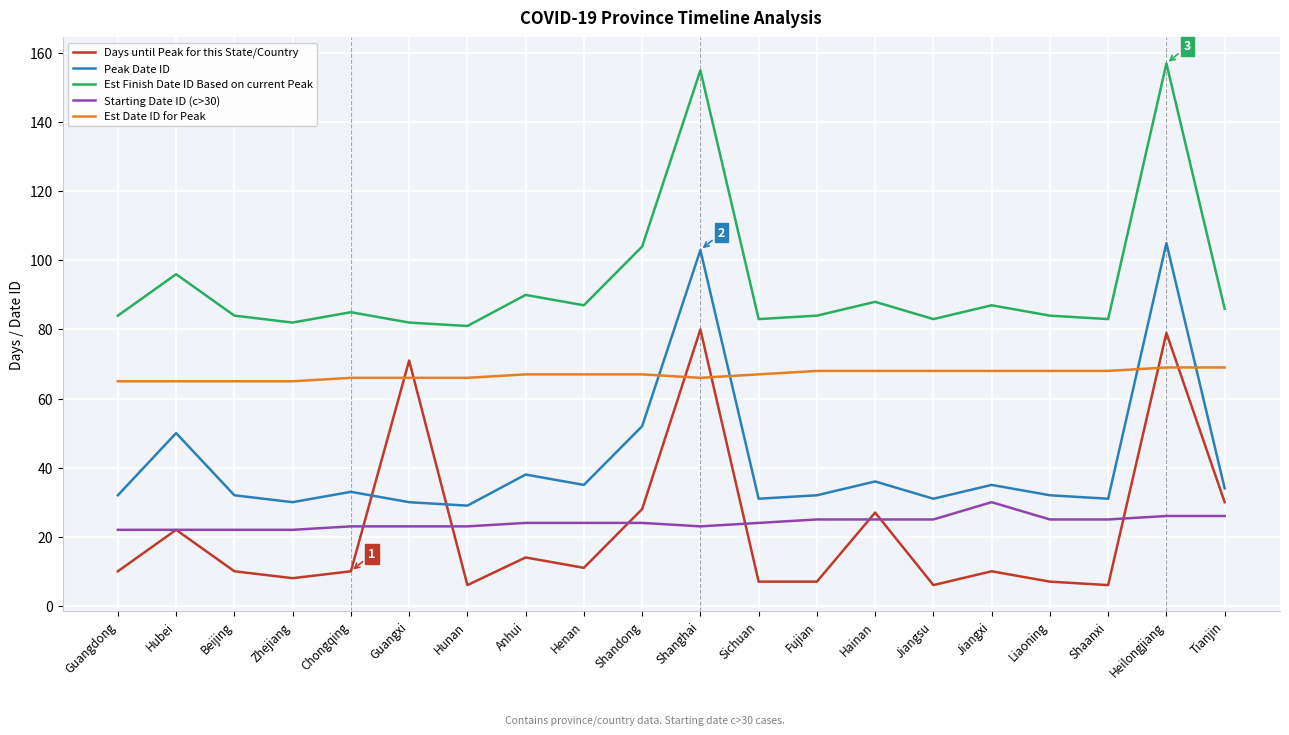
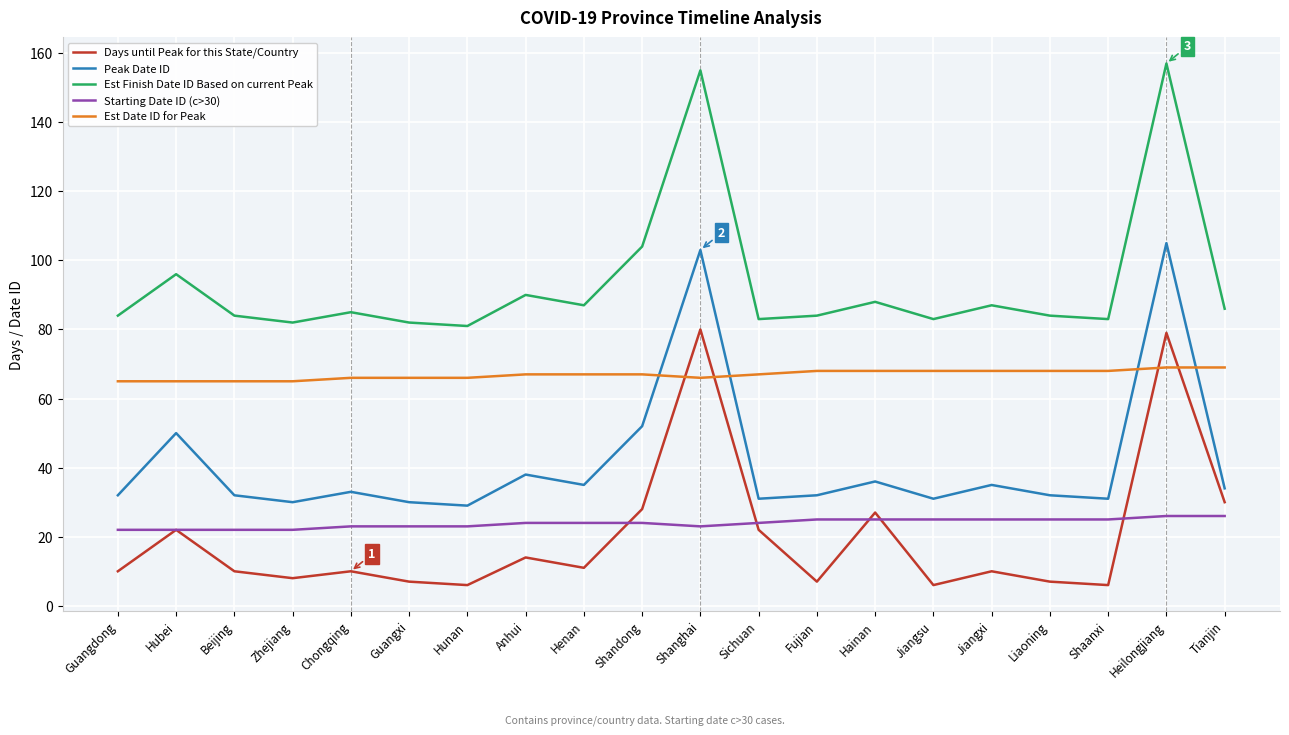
Days until Peak for this State/Country, Guangxi: 71 -> 7
Days until Peak for this State/Country, Sichuan: 7 -> 22
Starting Date ID (c>30), Jiangxi: 30 -> 25
